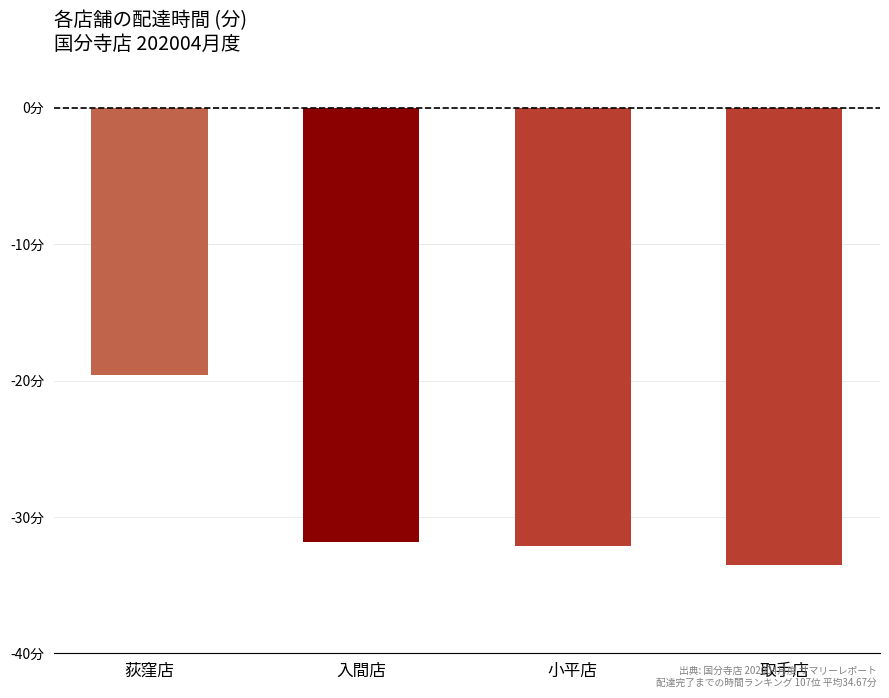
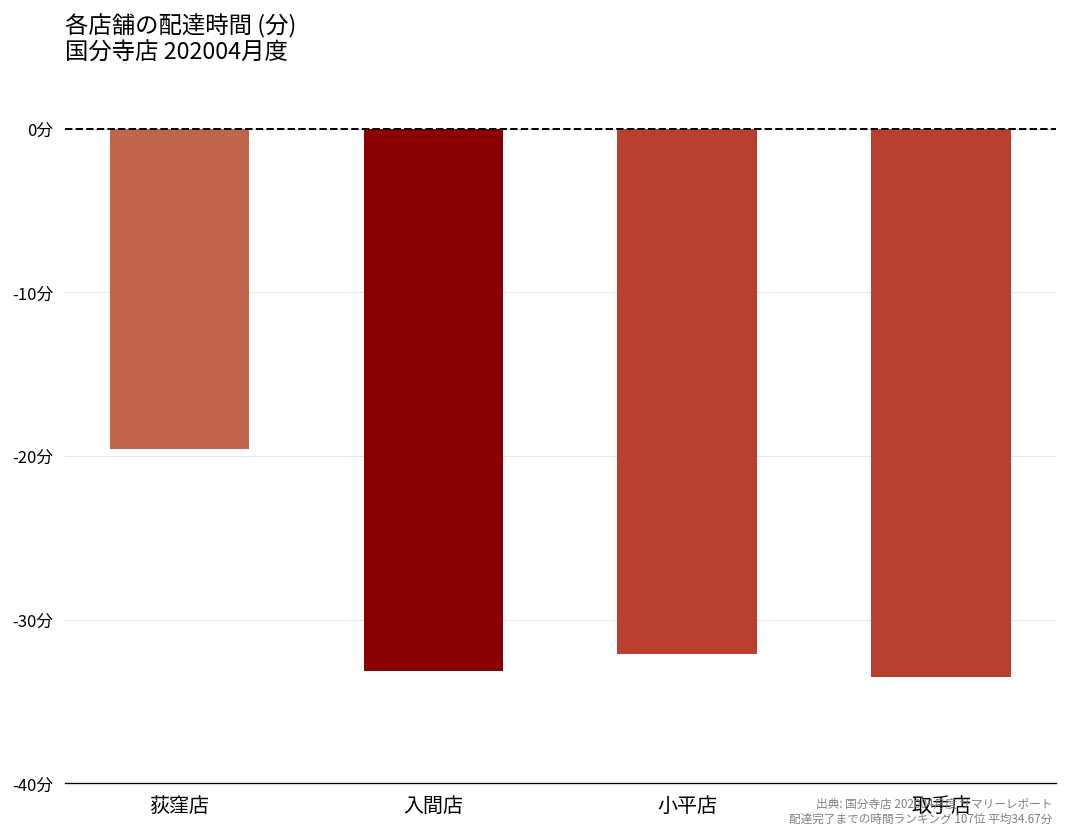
入間店: -31.8分 -> -33.2分
